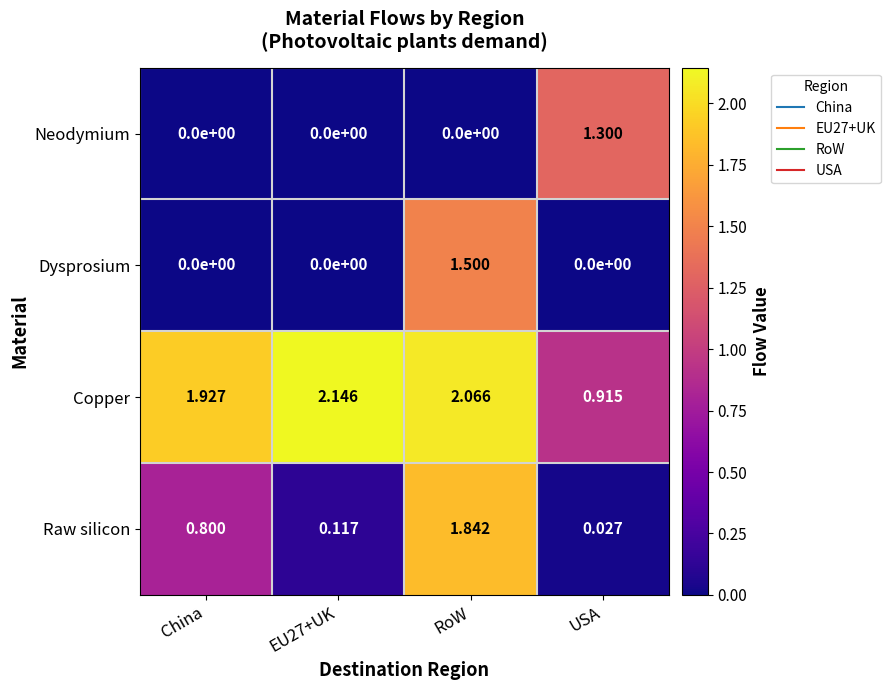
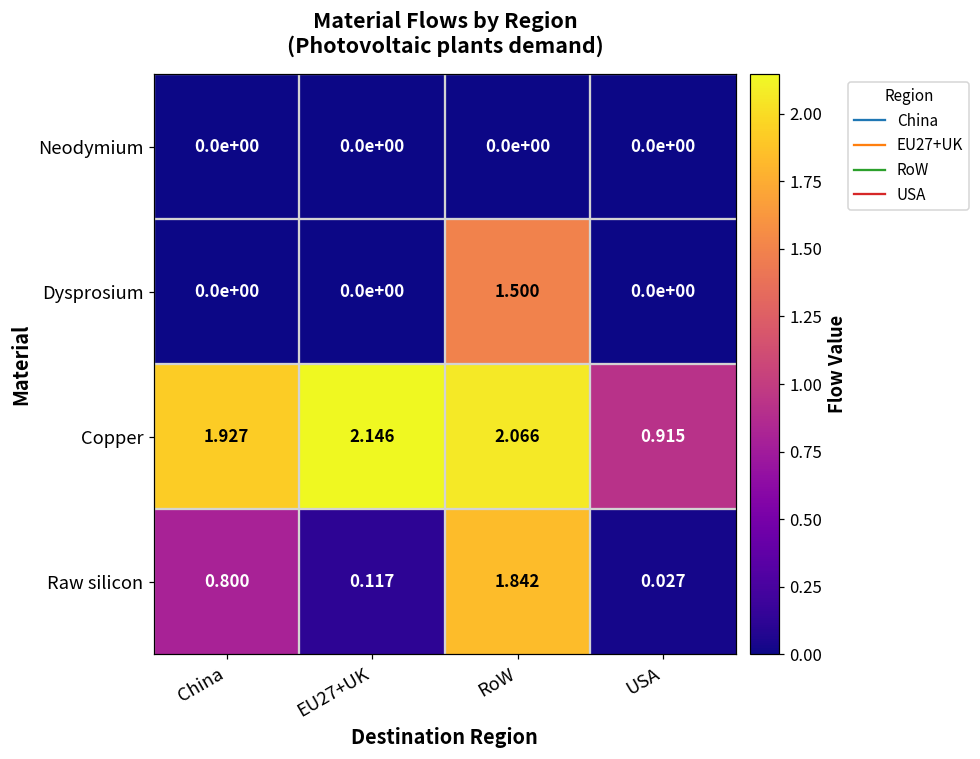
Neodymium, USA: 1.300 -> 0.0e+00
